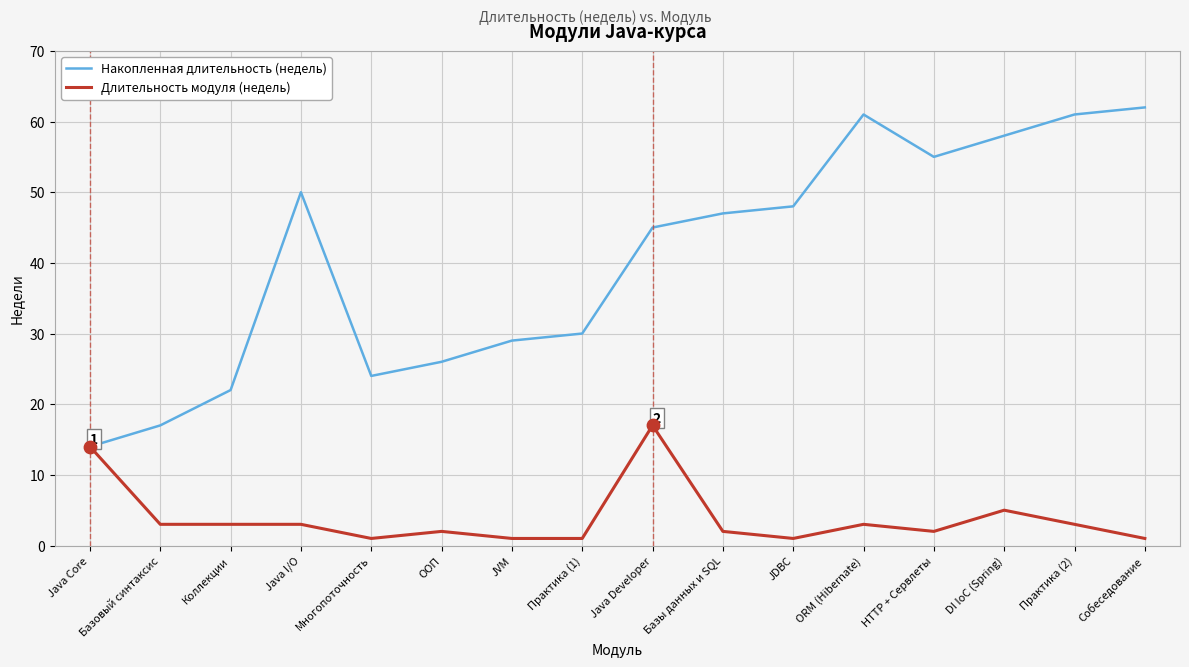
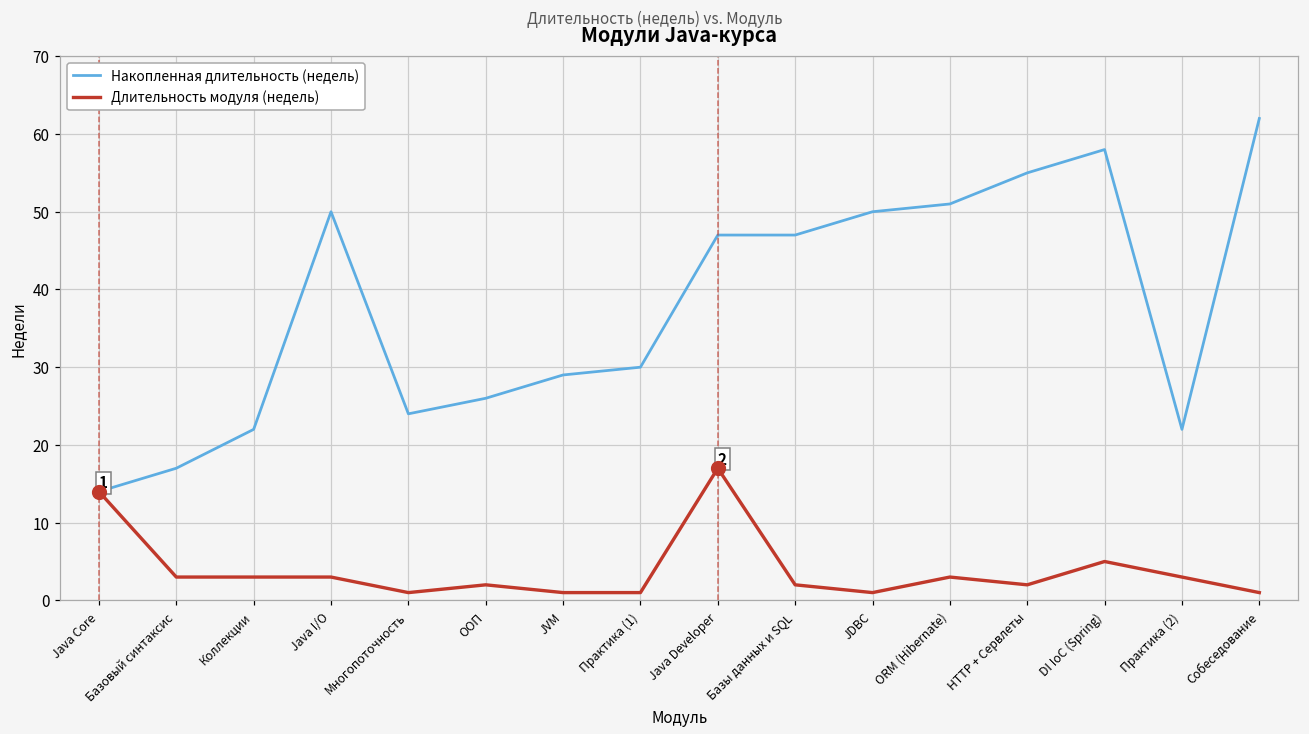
Накопленная длительность (недель), Java Developer: 45 -> 47
Накопленная длительность (недель), JDBC: 48 -> 50
Накопленная длительность (недель), ORM (Hibernate): 61 -> 51
Накопленная длительность (недель), Практика (2): 61 -> 22
